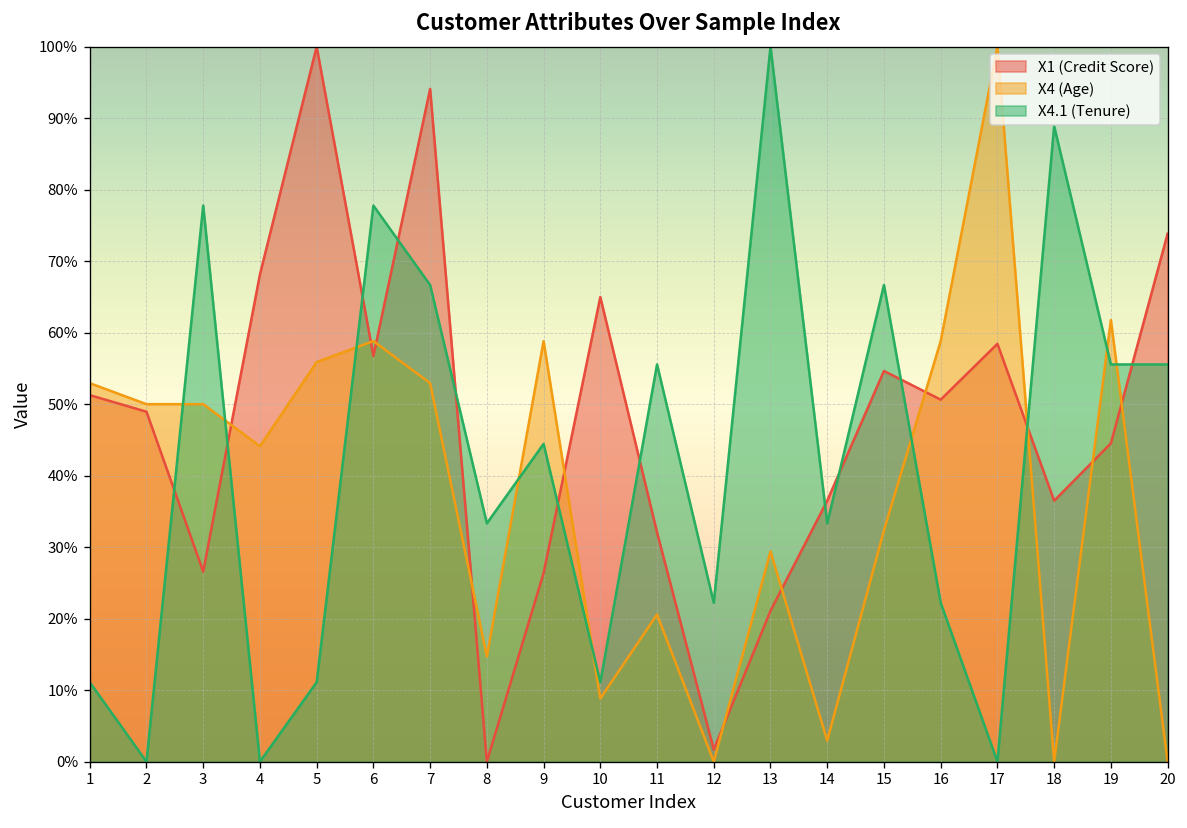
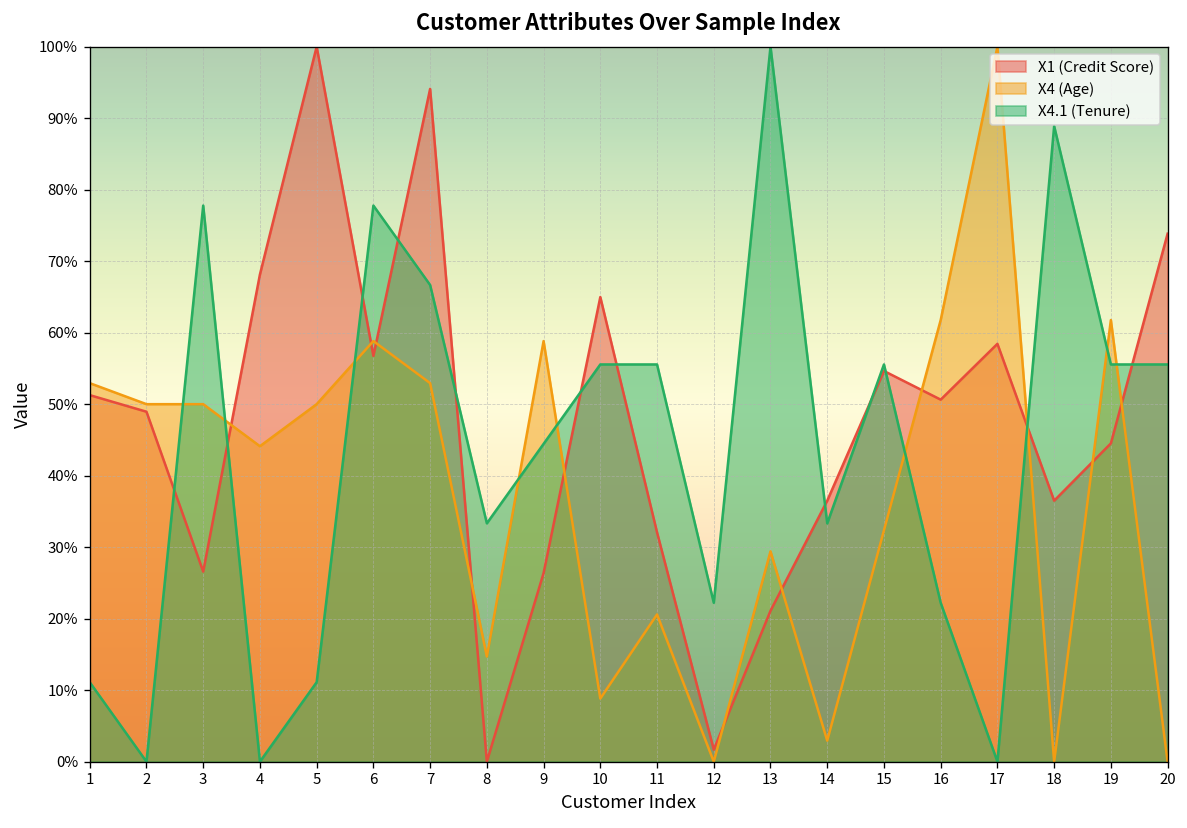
X4 (Age), 5: 56% -> 50%
X4.1 (Tenure), 10: 11% -> 56%
X4.1 (Tenure), 15: 67% -> 56%
X4 (Age), 16: 59% -> 62%
